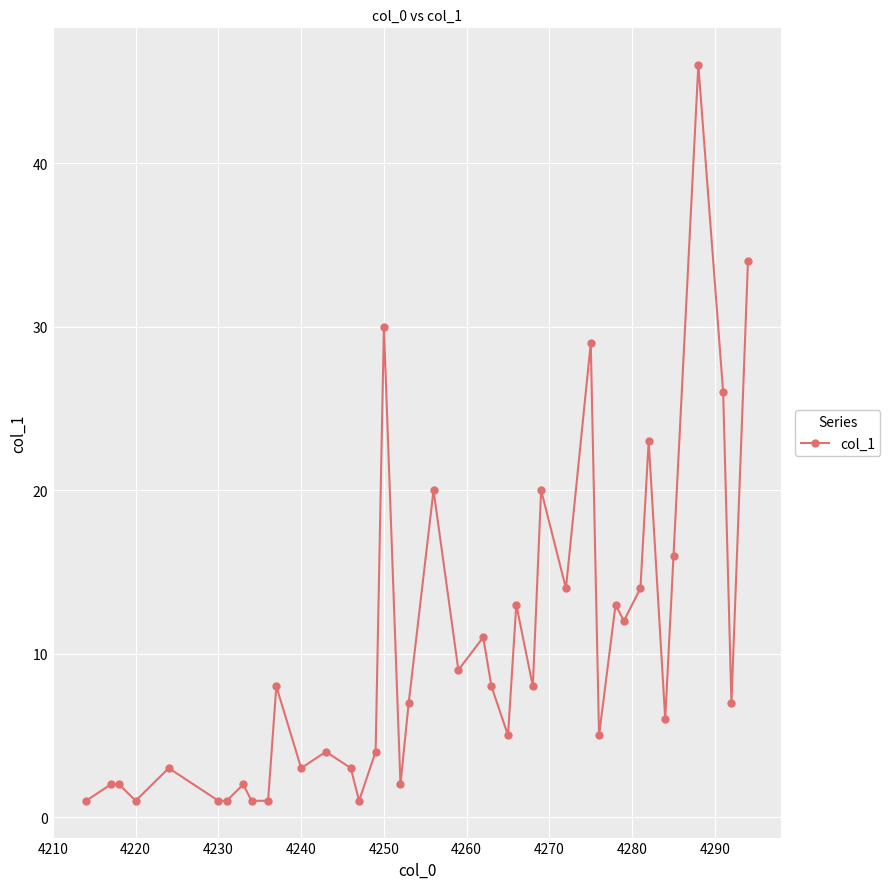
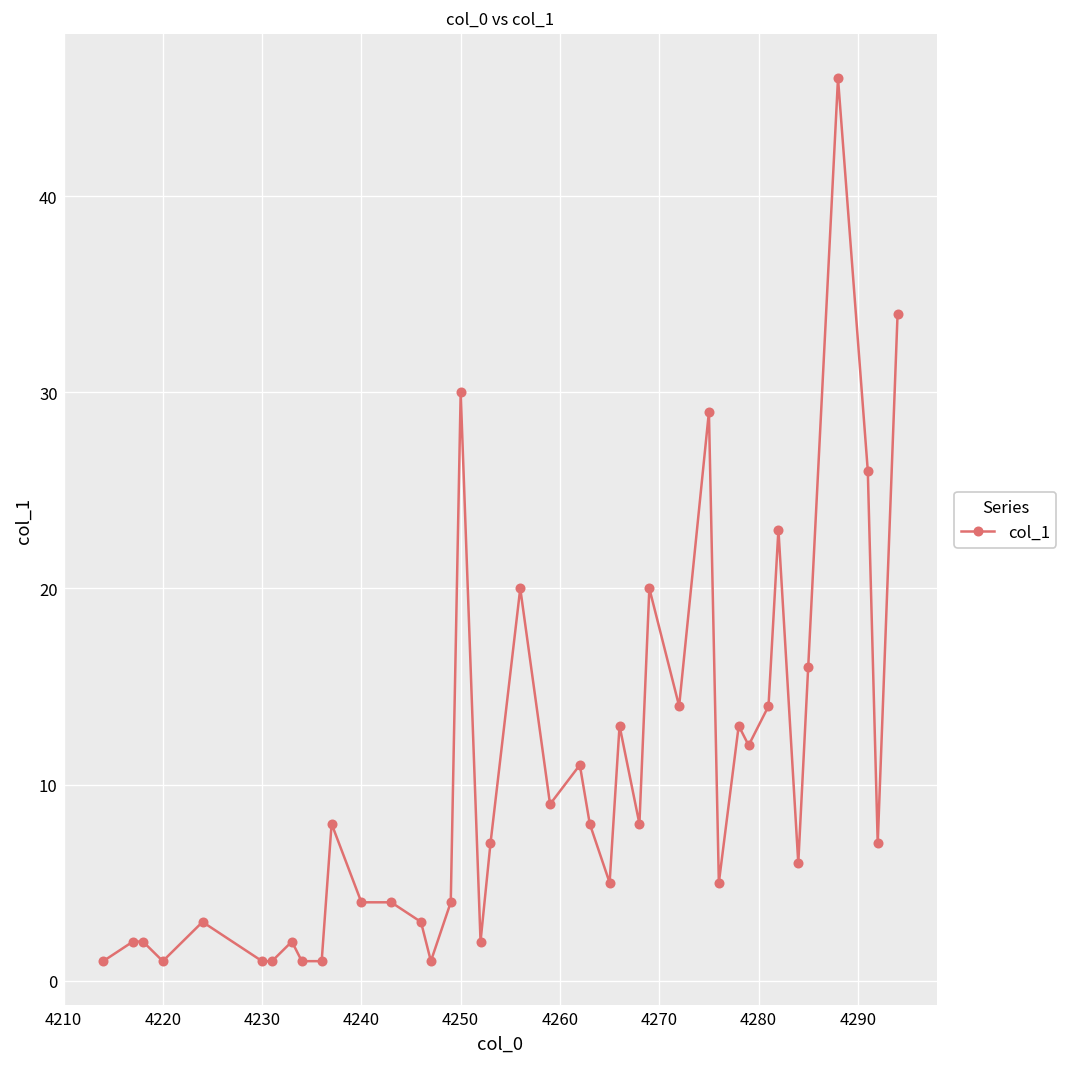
4240: 3 -> 4
